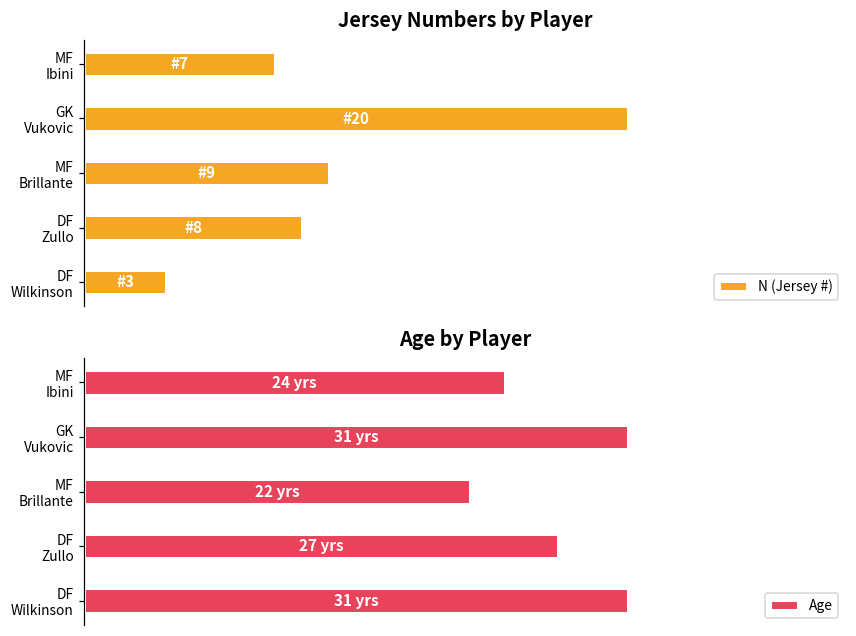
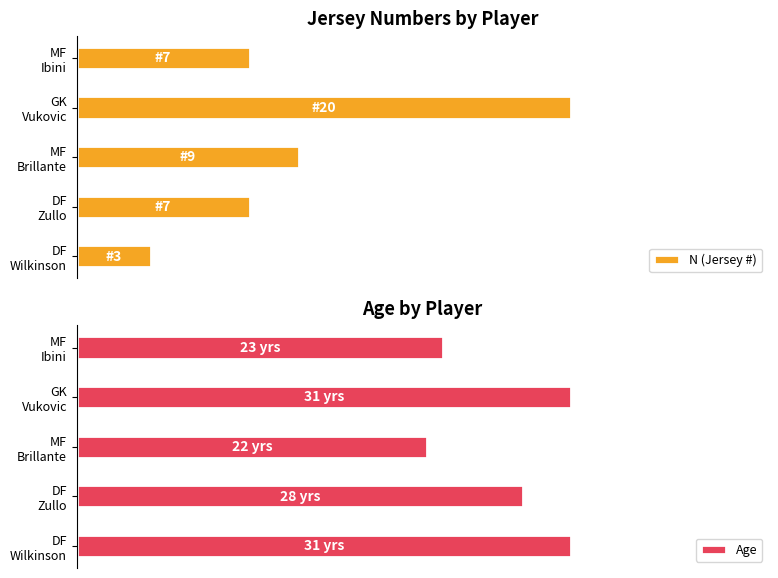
Jersey Numbers by Player, DF Zullo: 8 -> 7
Age by Player, MF Ibini: 24 -> 23
Age by Player, DF Zullo: 27 -> 28
